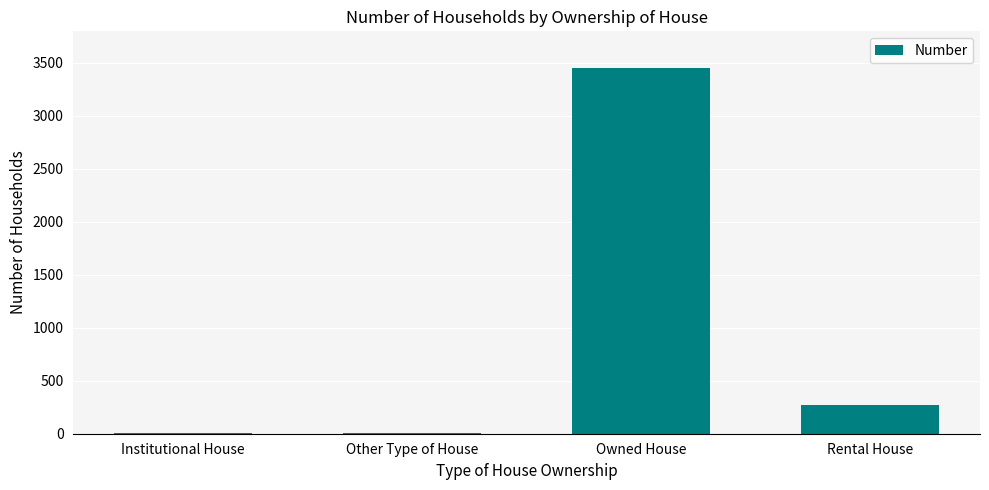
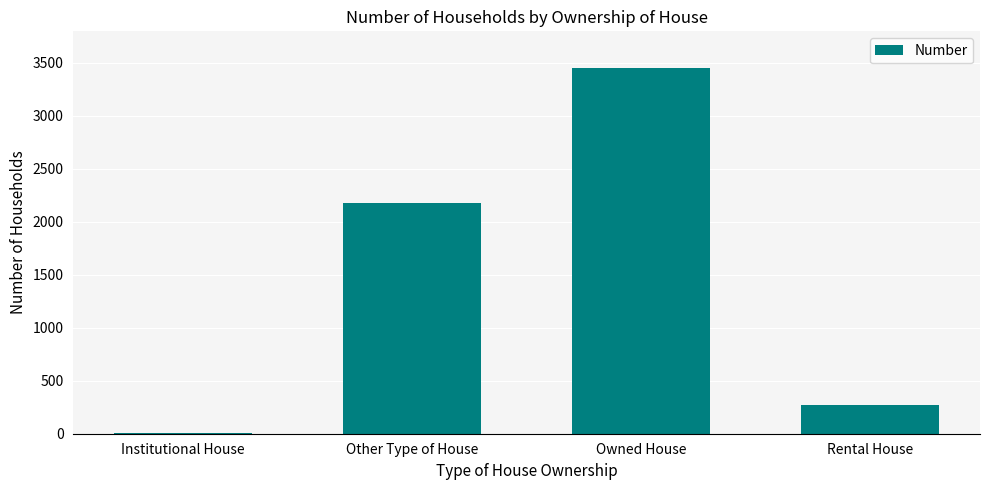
Other Type of House: 10 -> 2180
